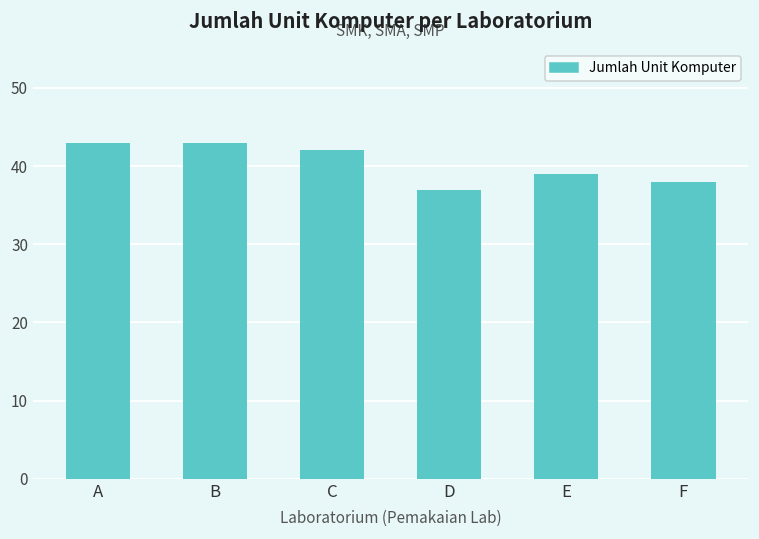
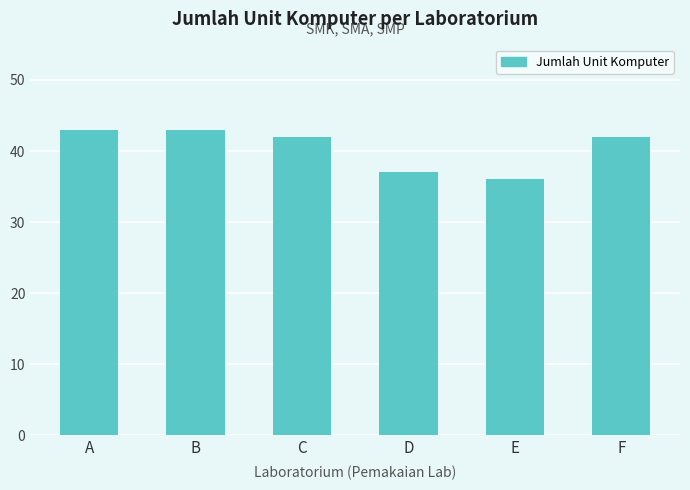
E: 39 -> 36
F: 38 -> 42
